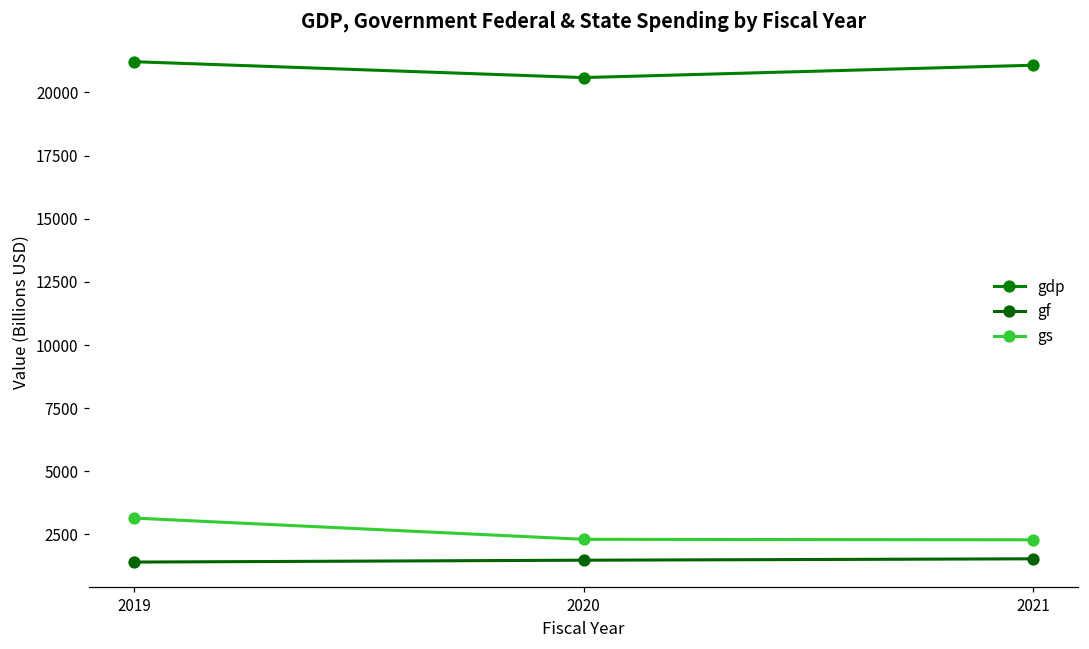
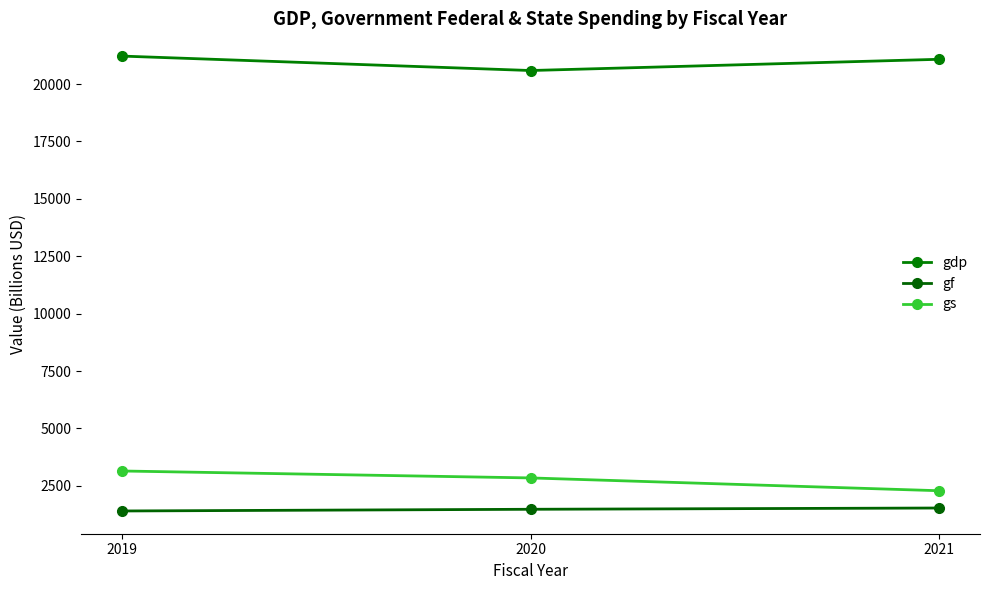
gs, 2020: 2300 -> 2800
